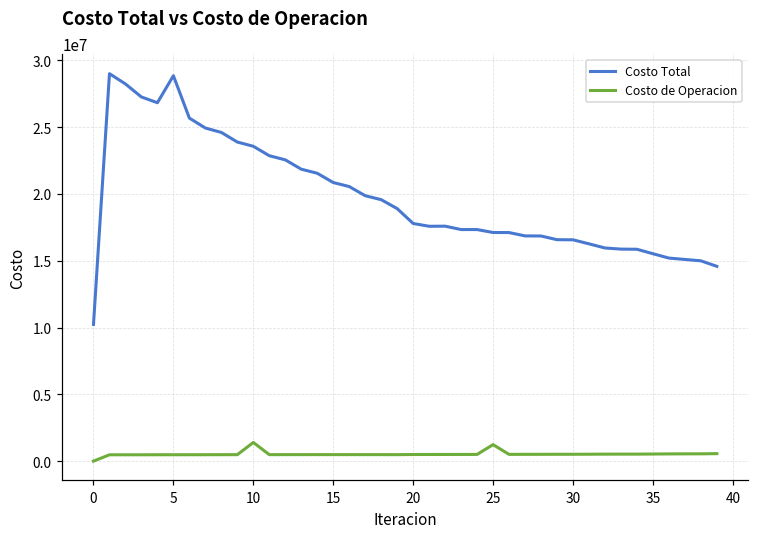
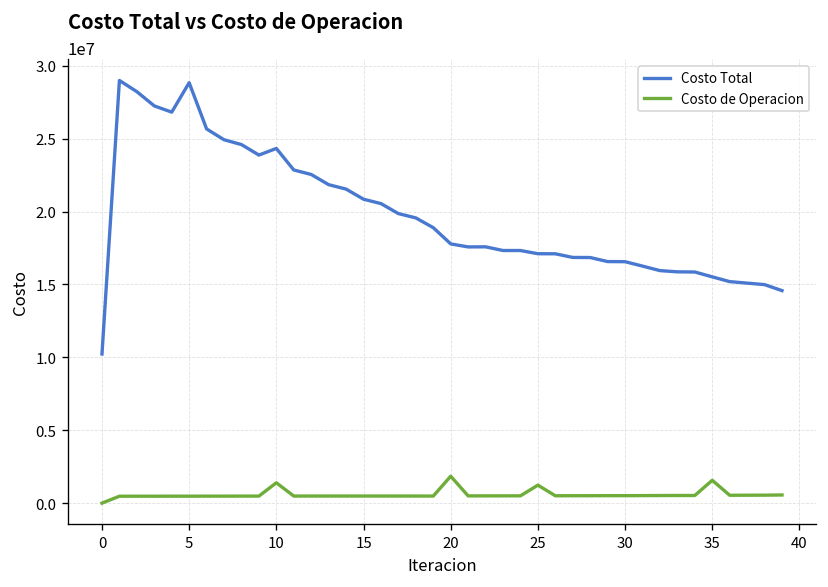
Costo Total, 10: 23600000 -> 24300000
Costo de Operacion, 20: 500000 -> 1800000
Costo de Operacion, 35: 500000 -> 1600000
